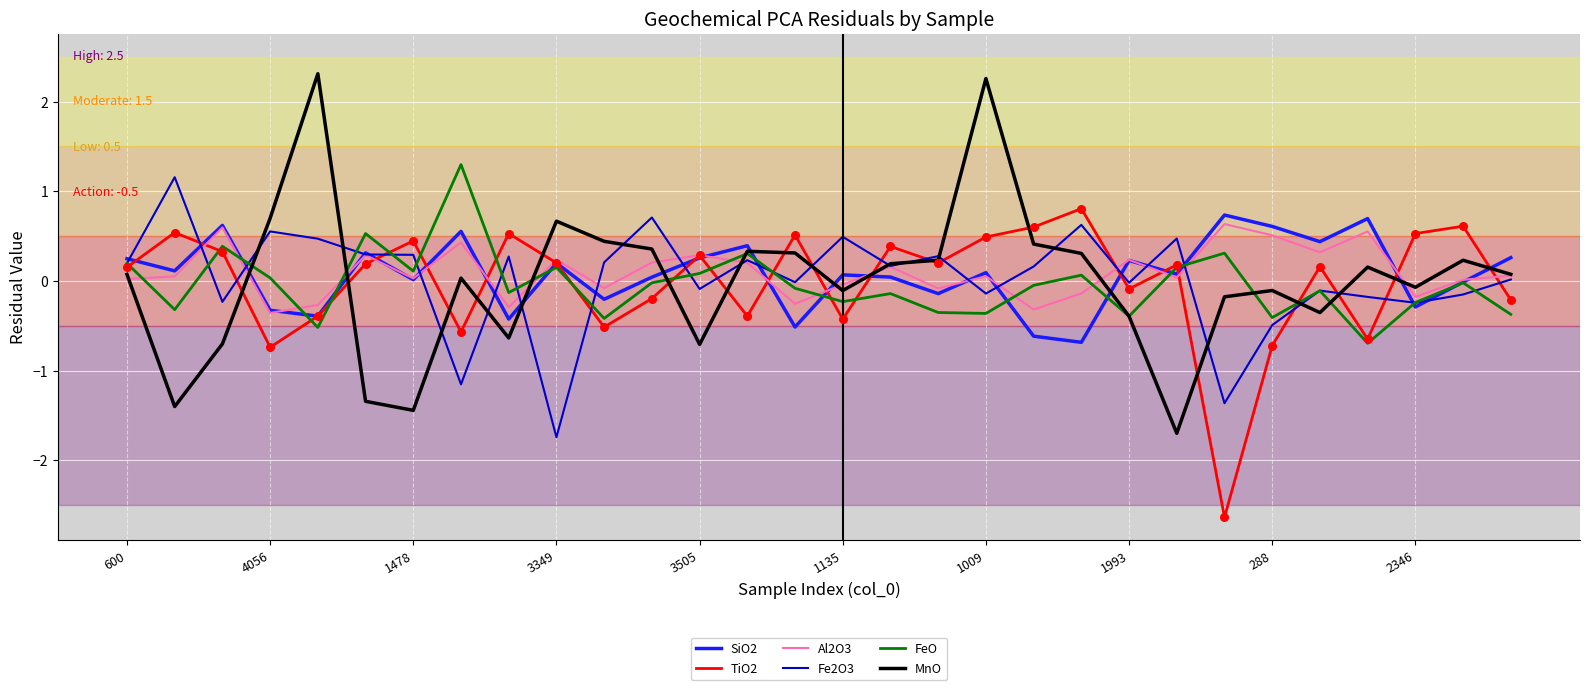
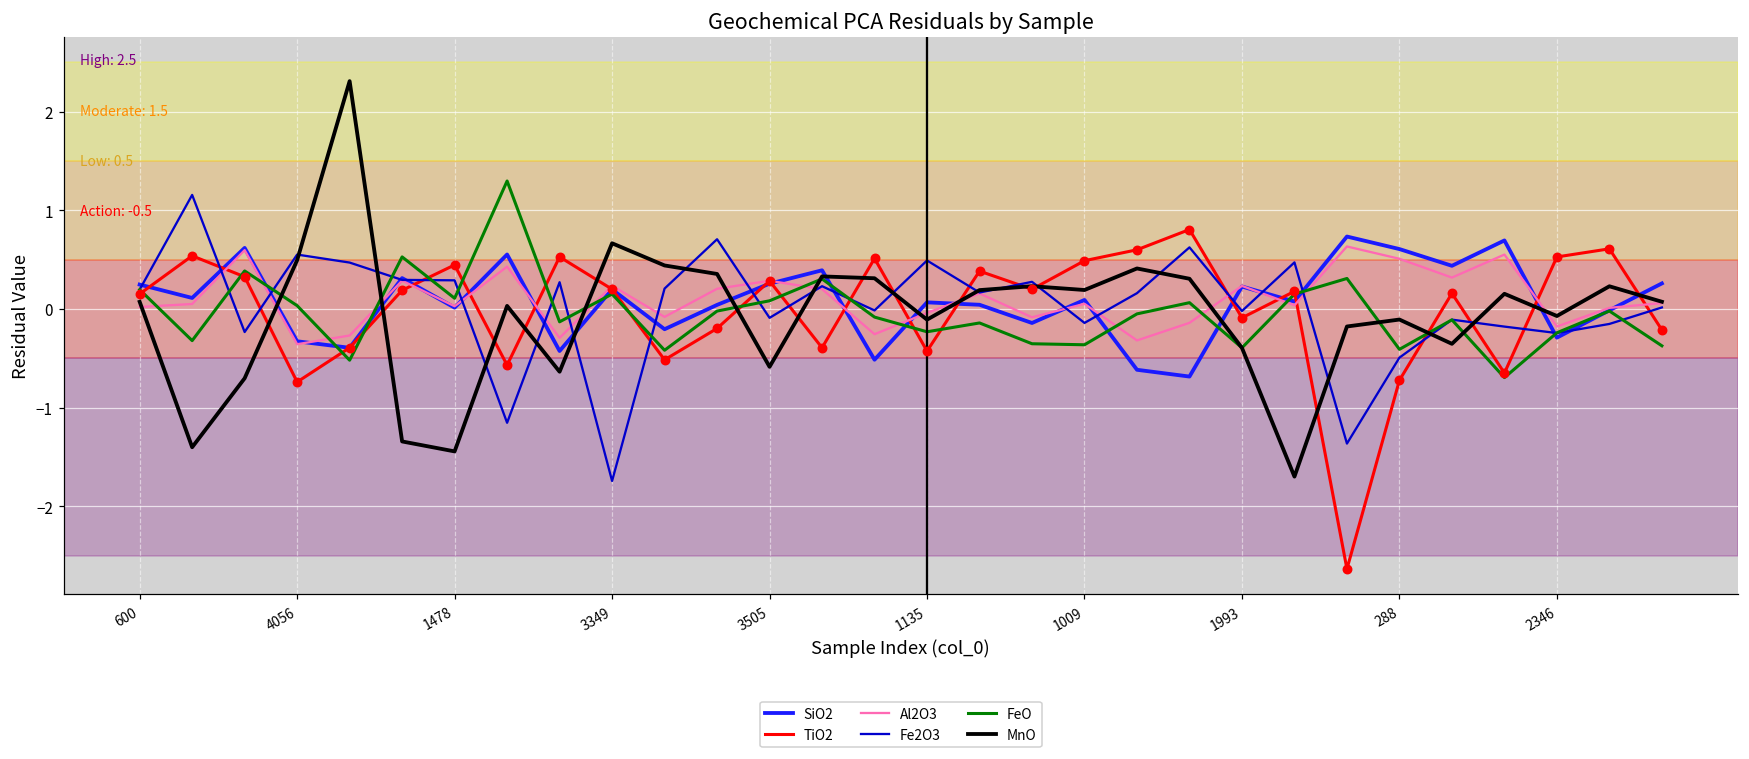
MnO, 4056: 0.7 -> 0.5
MnO, 3505: -0.7 -> -0.6
MnO, 1009: 2.3 -> 0.2
